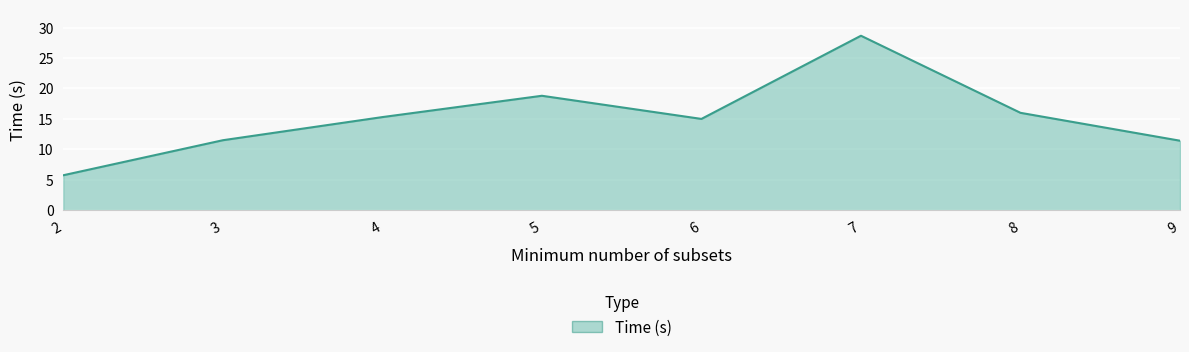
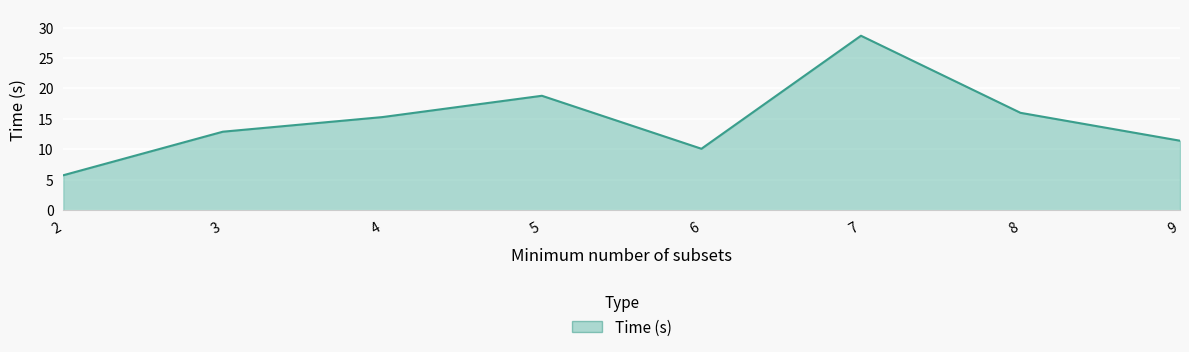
3: 12 -> 13
6: 15 -> 10
